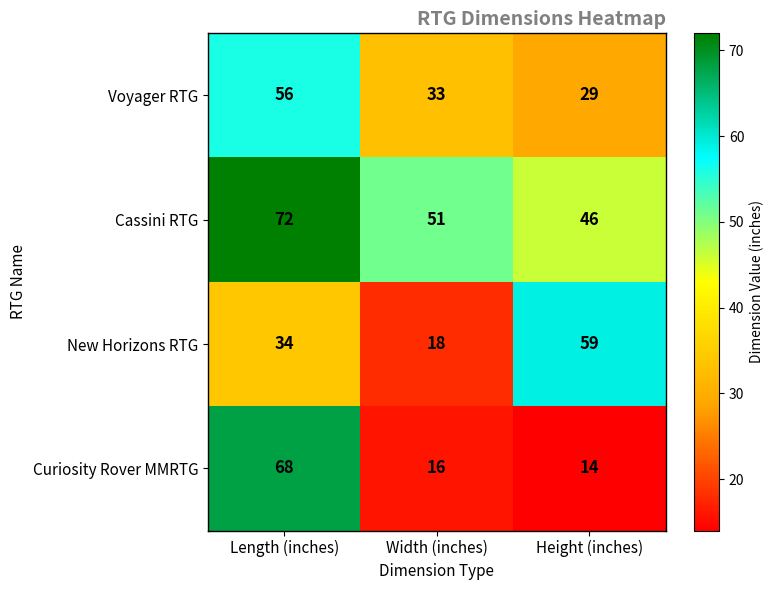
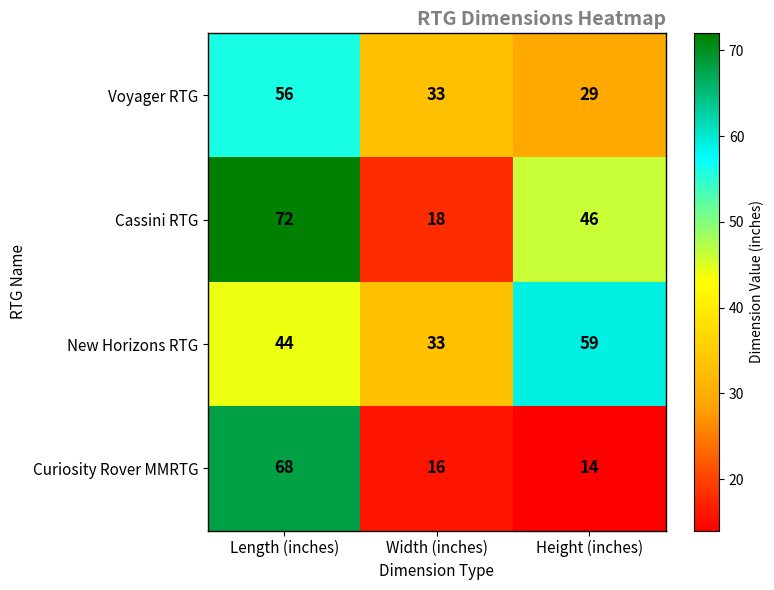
Cassini RTG, Width (inches): 51 -> 18
New Horizons RTG, Length (inches): 34 -> 44
New Horizons RTG, Width (inches): 18 -> 33
